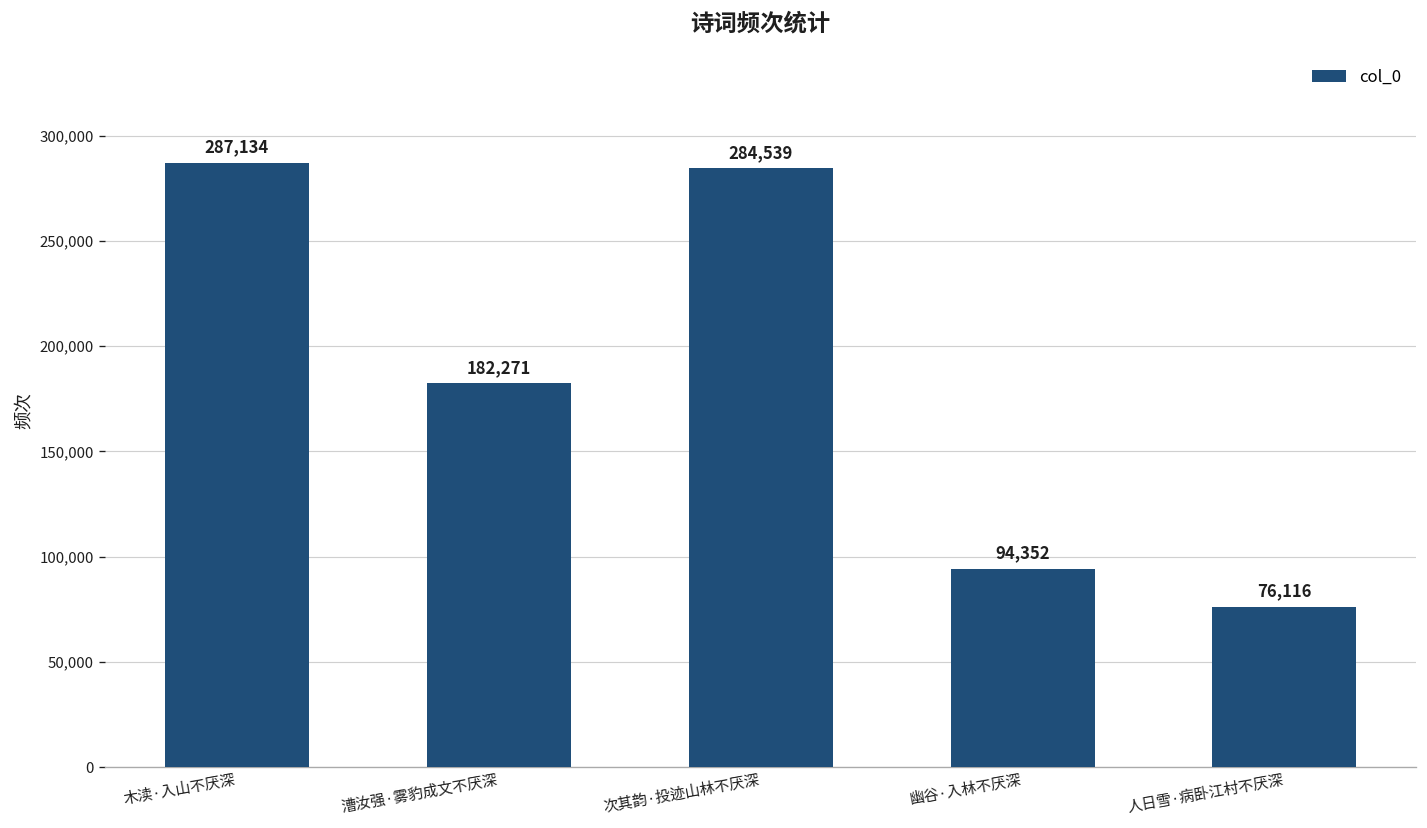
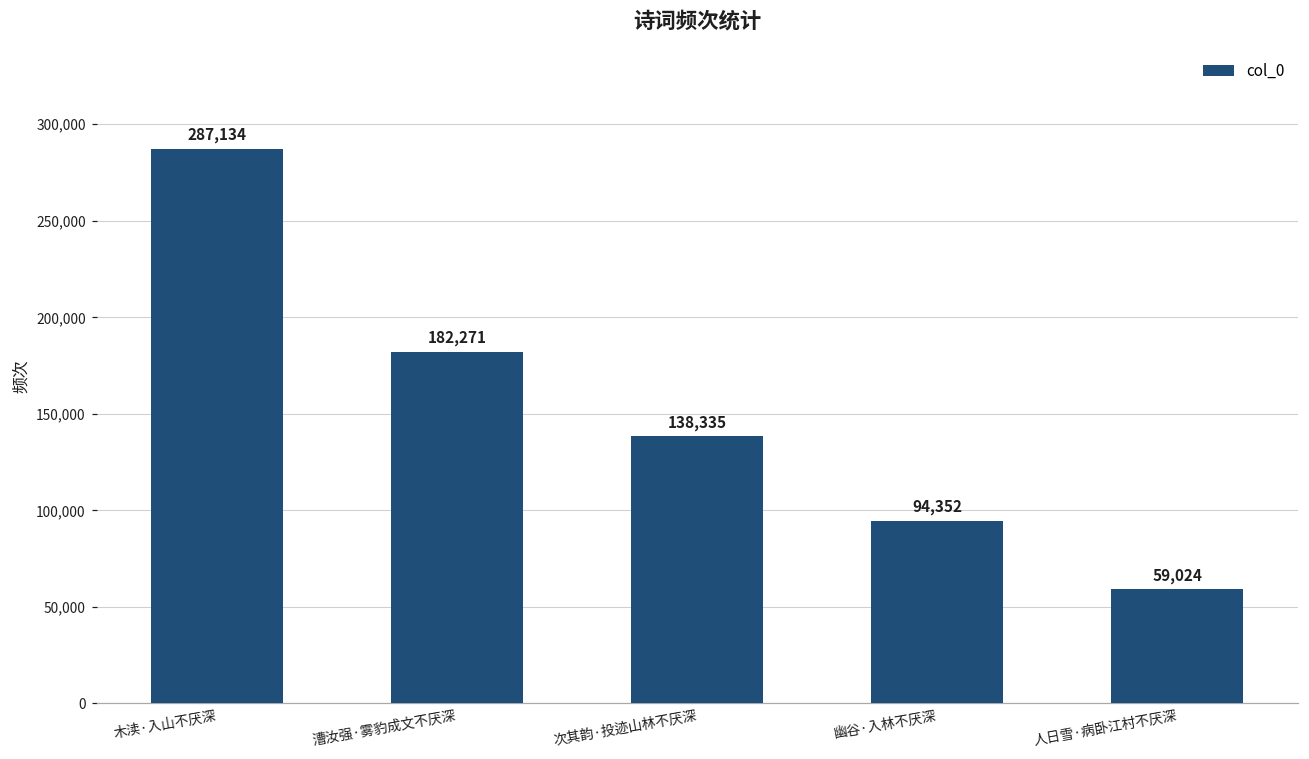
次其韵·投迹山林不厌深: 284,539 -> 138,335
人日雪·病卧江村不厌深: 76,116 -> 59,024
